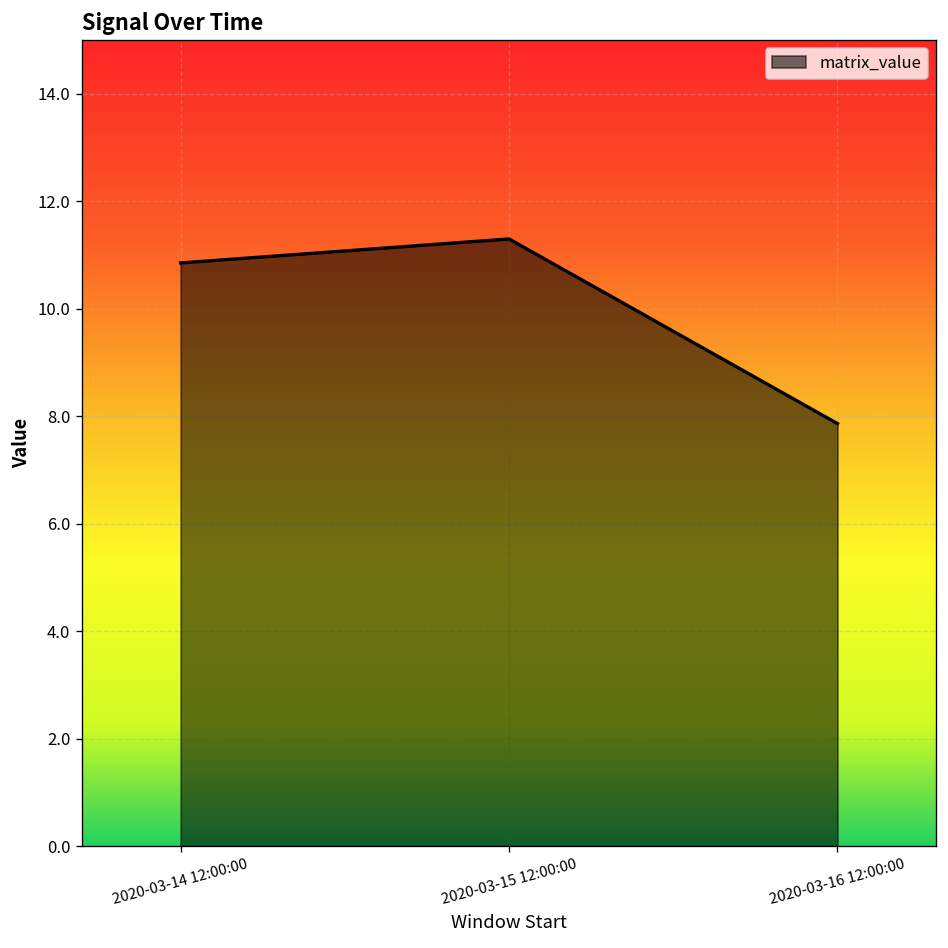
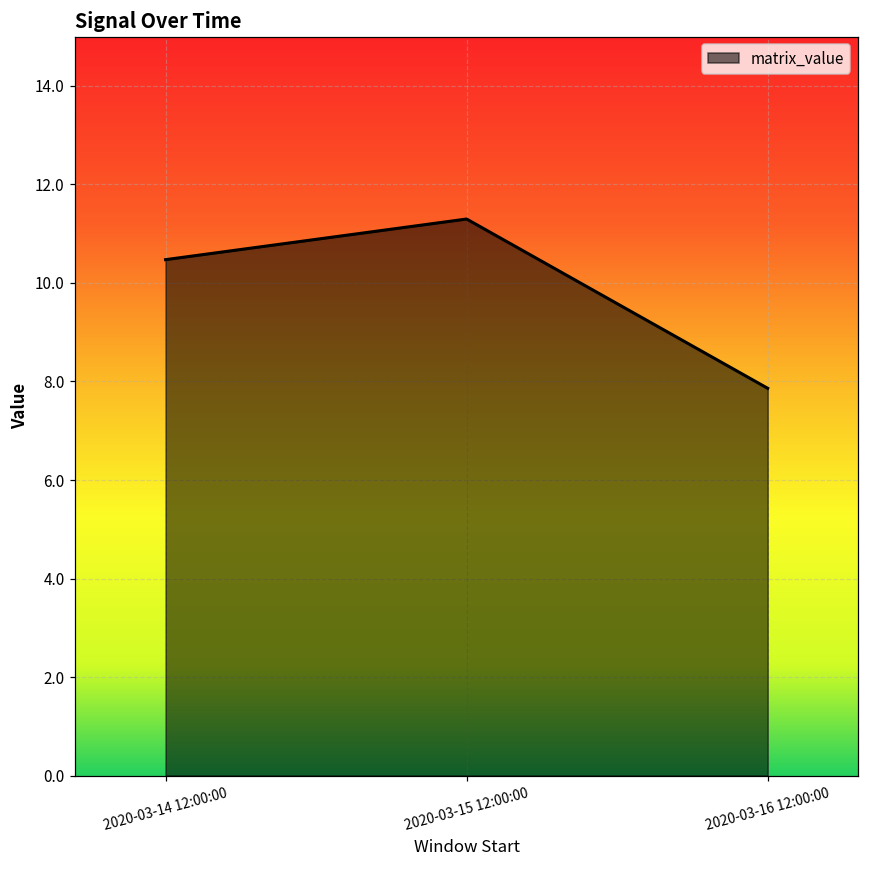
2020-03-14 12:00:00: 10.9 -> 10.5
